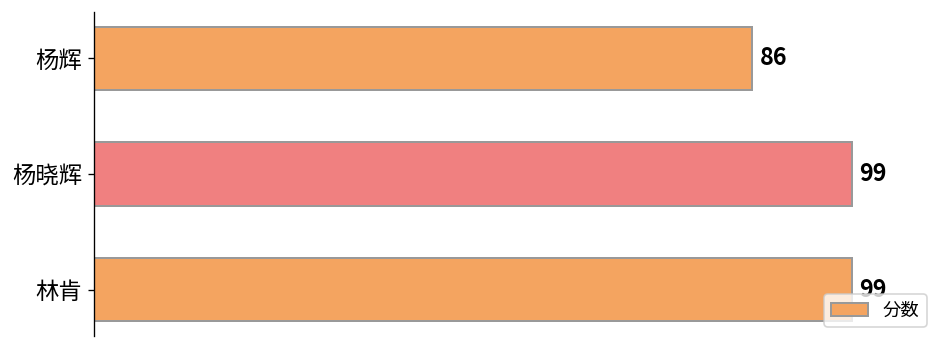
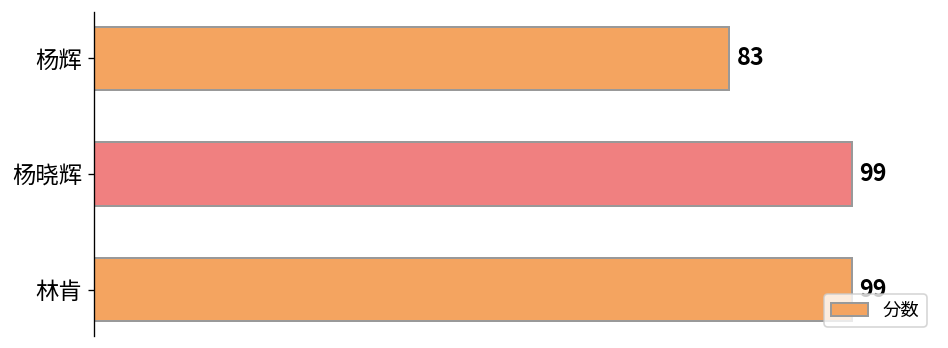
杨辉: 86 -> 83
